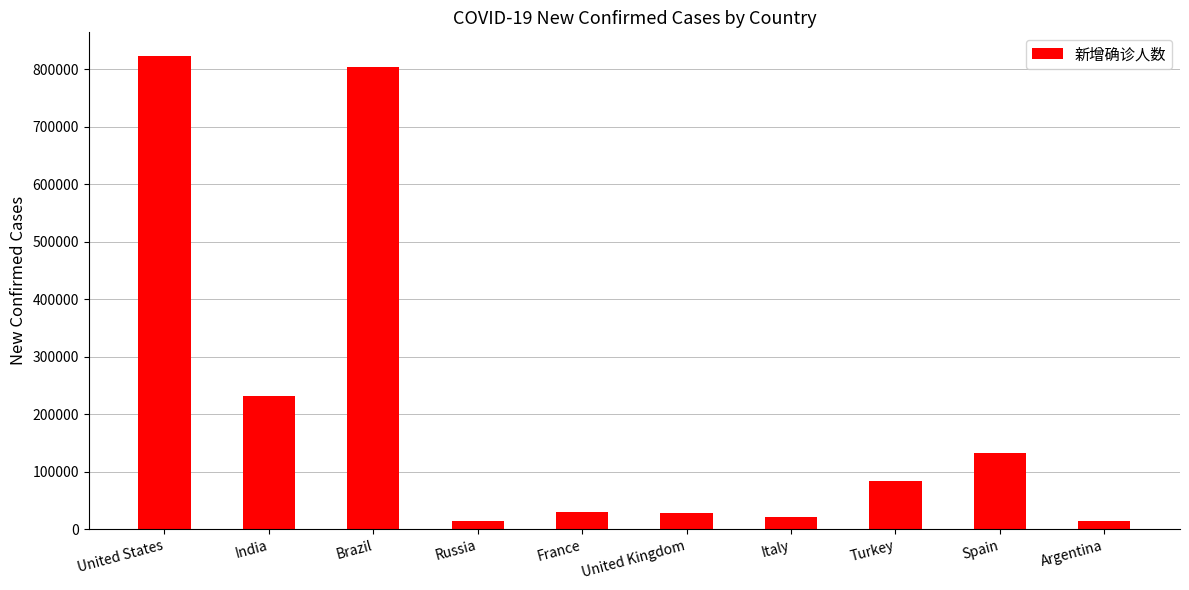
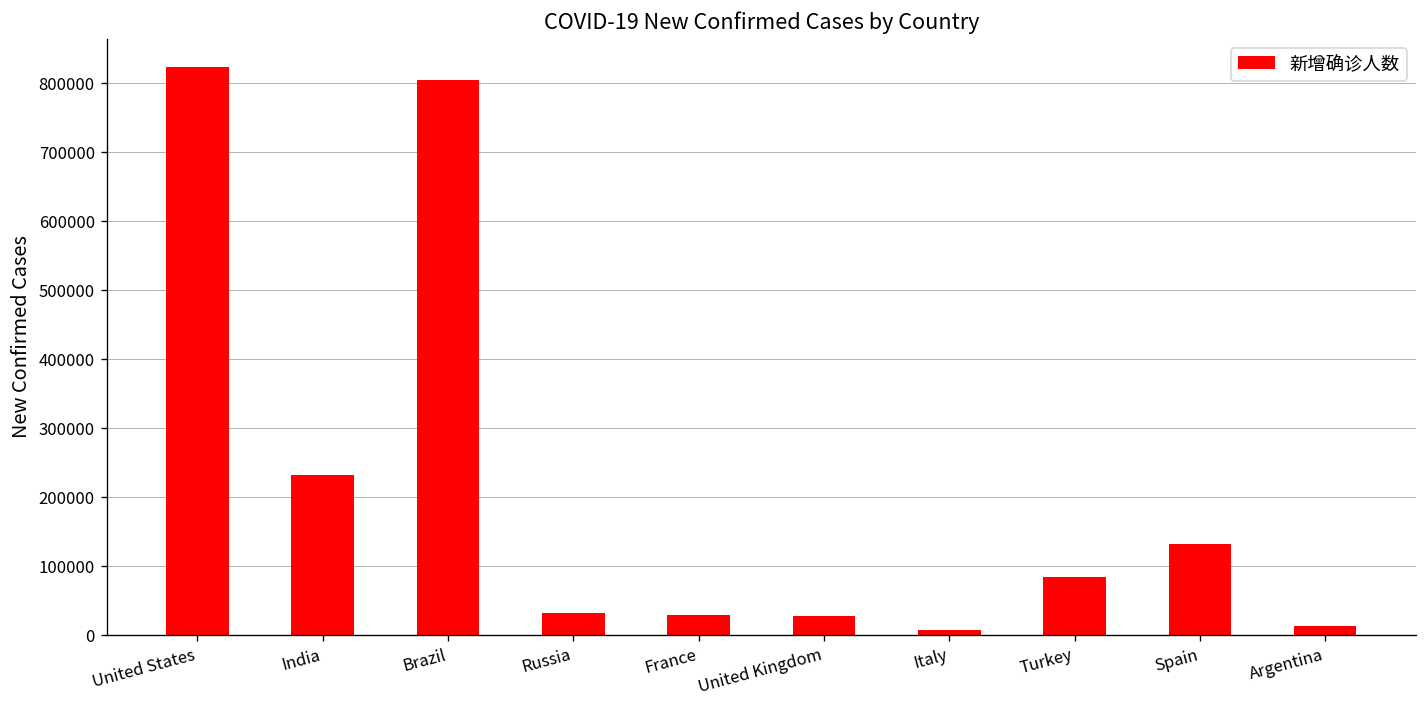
Russia: 10000 -> 30000
Italy: 20000 -> 10000
